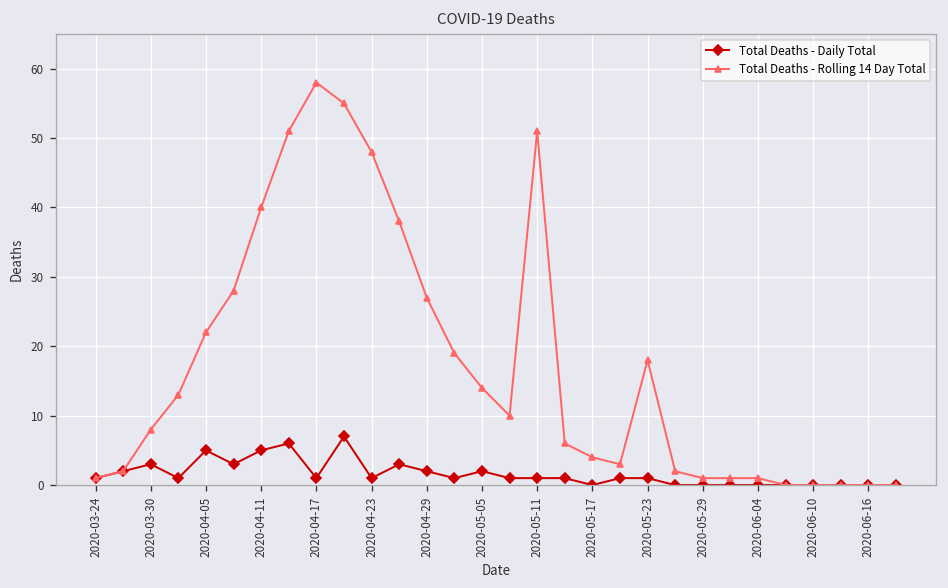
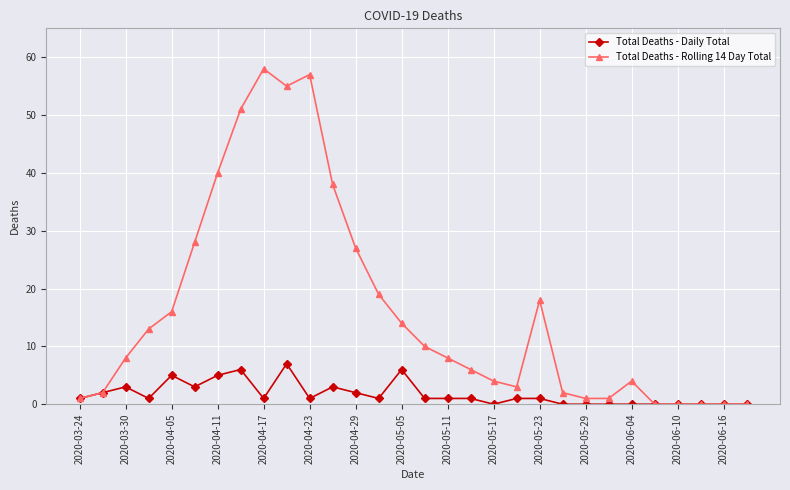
Total Deaths - Rolling 14 Day Total, 2020-04-05: 22 -> 16
Total Deaths - Rolling 14 Day Total, 2020-04-23: 48 -> 57
Total Deaths - Daily Total, 2020-05-05: 2 -> 6
Total Deaths - Rolling 14 Day Total, 2020-05-11: 51 -> 8
Total Deaths - Rolling 14 Day Total, 2020-06-04: 1 -> 4
